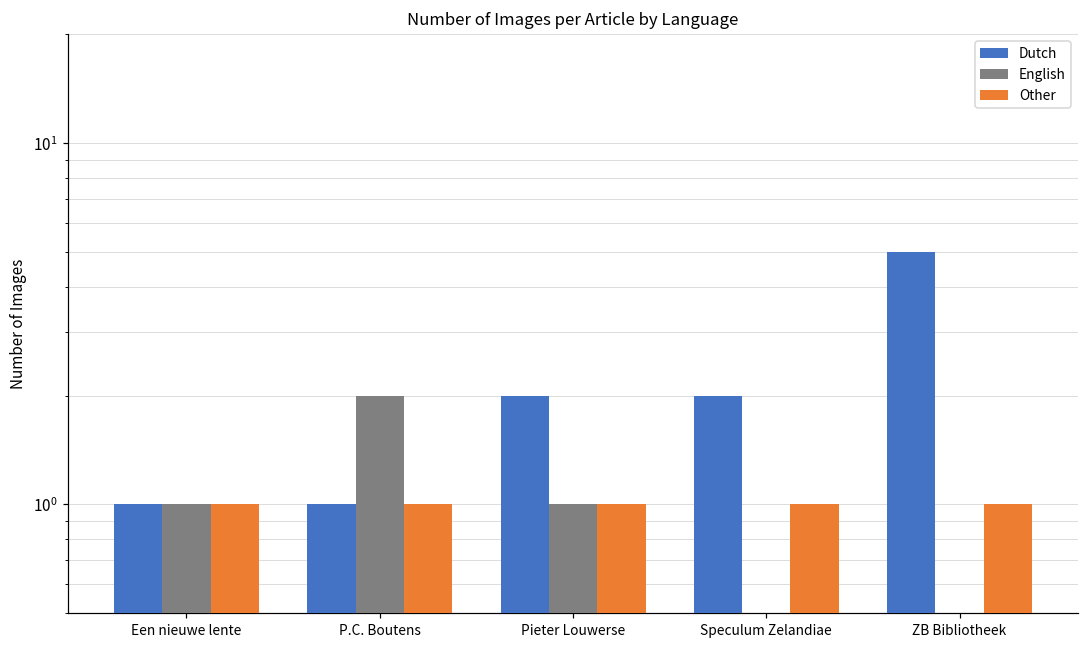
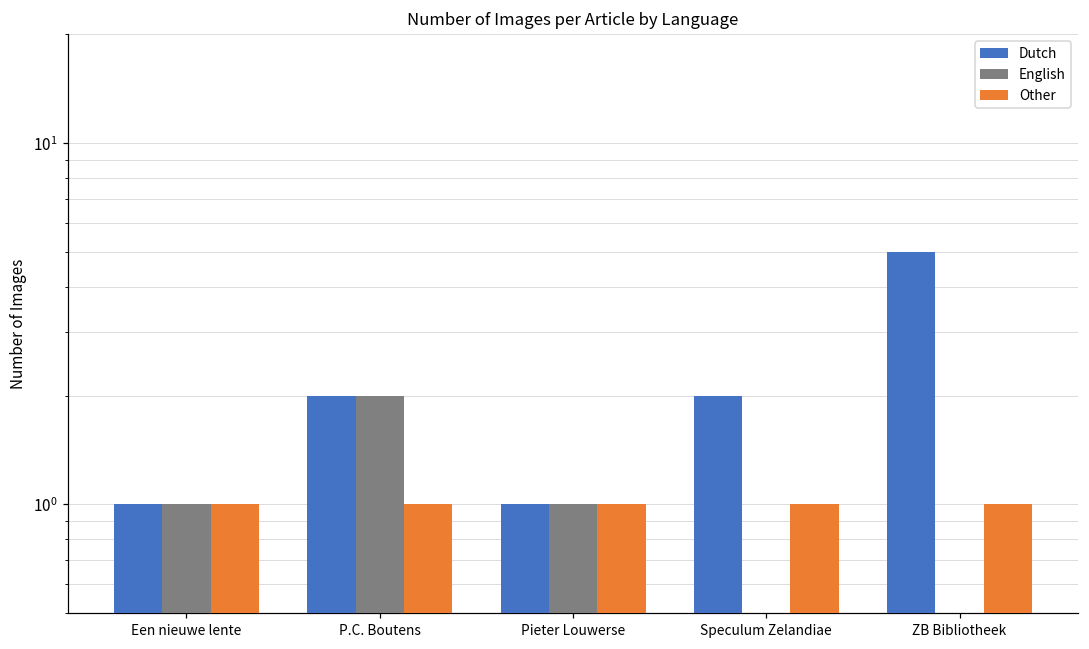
Dutch, P.C. Boutens: 1 -> 2
Dutch, Pieter Louwerse: 2 -> 1
